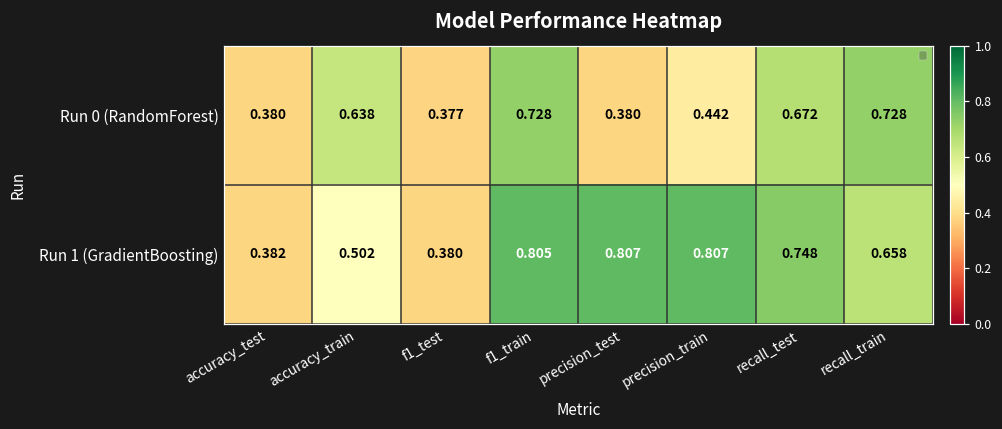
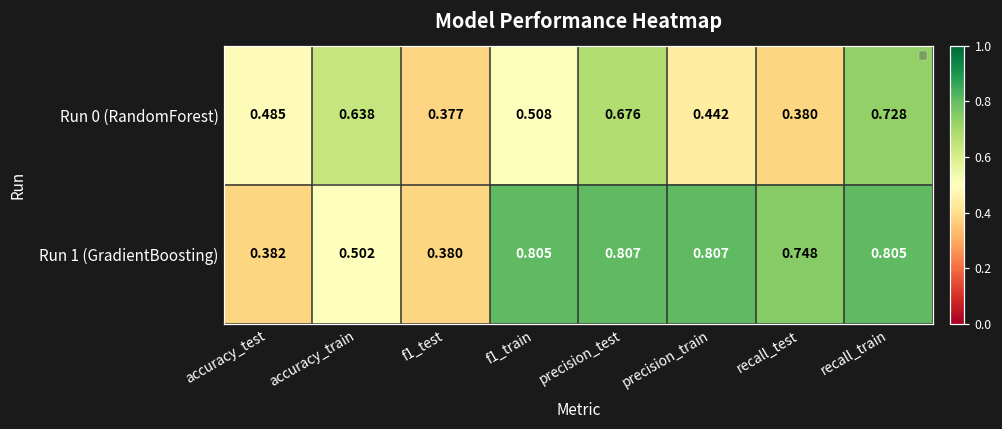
Run 0 (RandomForest), accuracy_test: 0.380 -> 0.485
Run 0 (RandomForest), f1_train: 0.728 -> 0.508
Run 0 (RandomForest), precision_test: 0.380 -> 0.676
Run 0 (RandomForest), recall_test: 0.672 -> 0.380
Run 1 (GradientBoosting), recall_train: 0.658 -> 0.805
